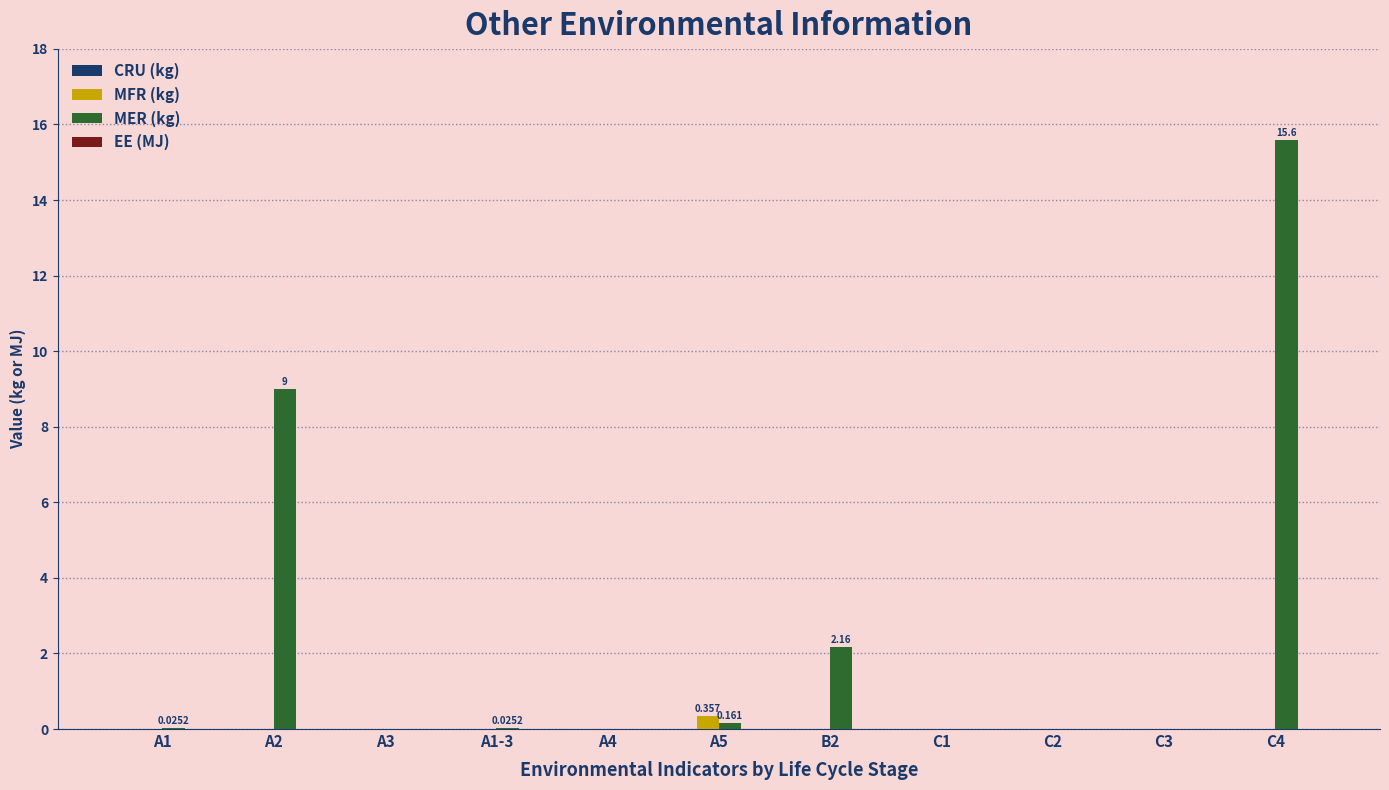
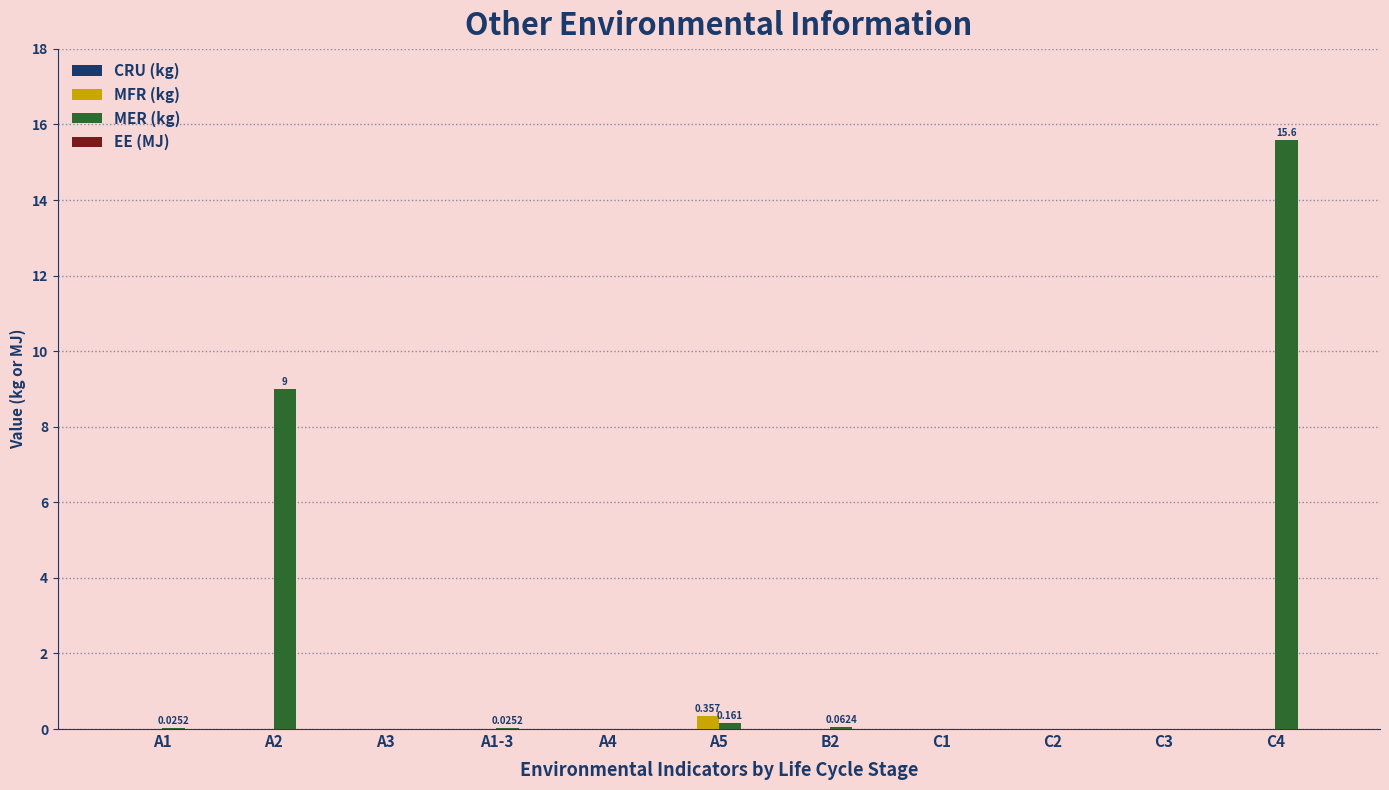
MER (kg), B2: 2.16 -> 0.0624
